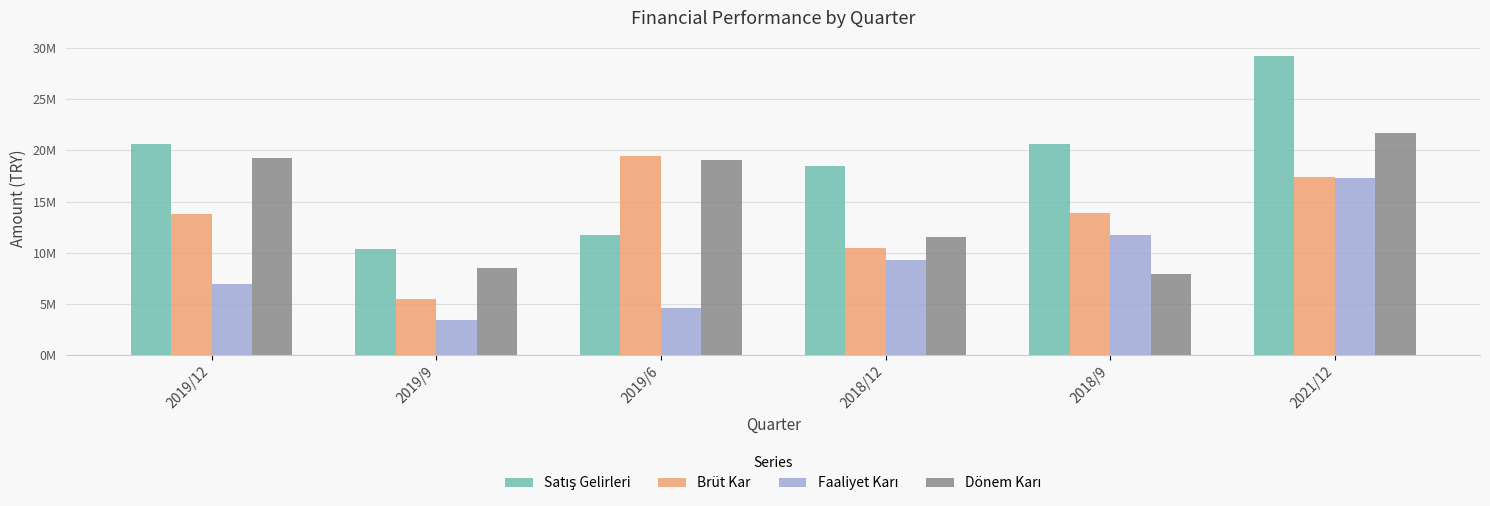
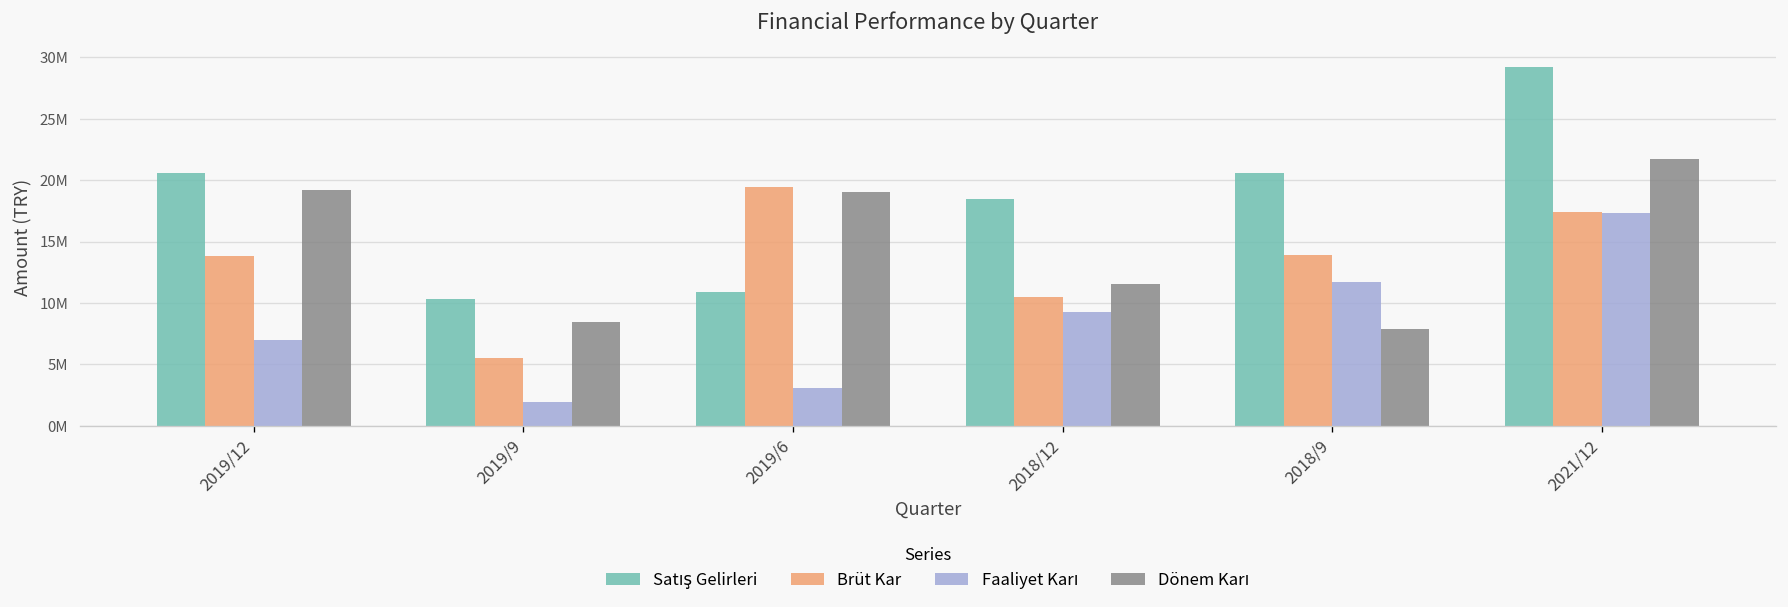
Faaliyet Karı, 2019/9: 3500000 -> 1900000
Satış Gelirleri, 2019/6: 11800000 -> 10900000
Faaliyet Karı, 2019/6: 4600000 -> 3100000
